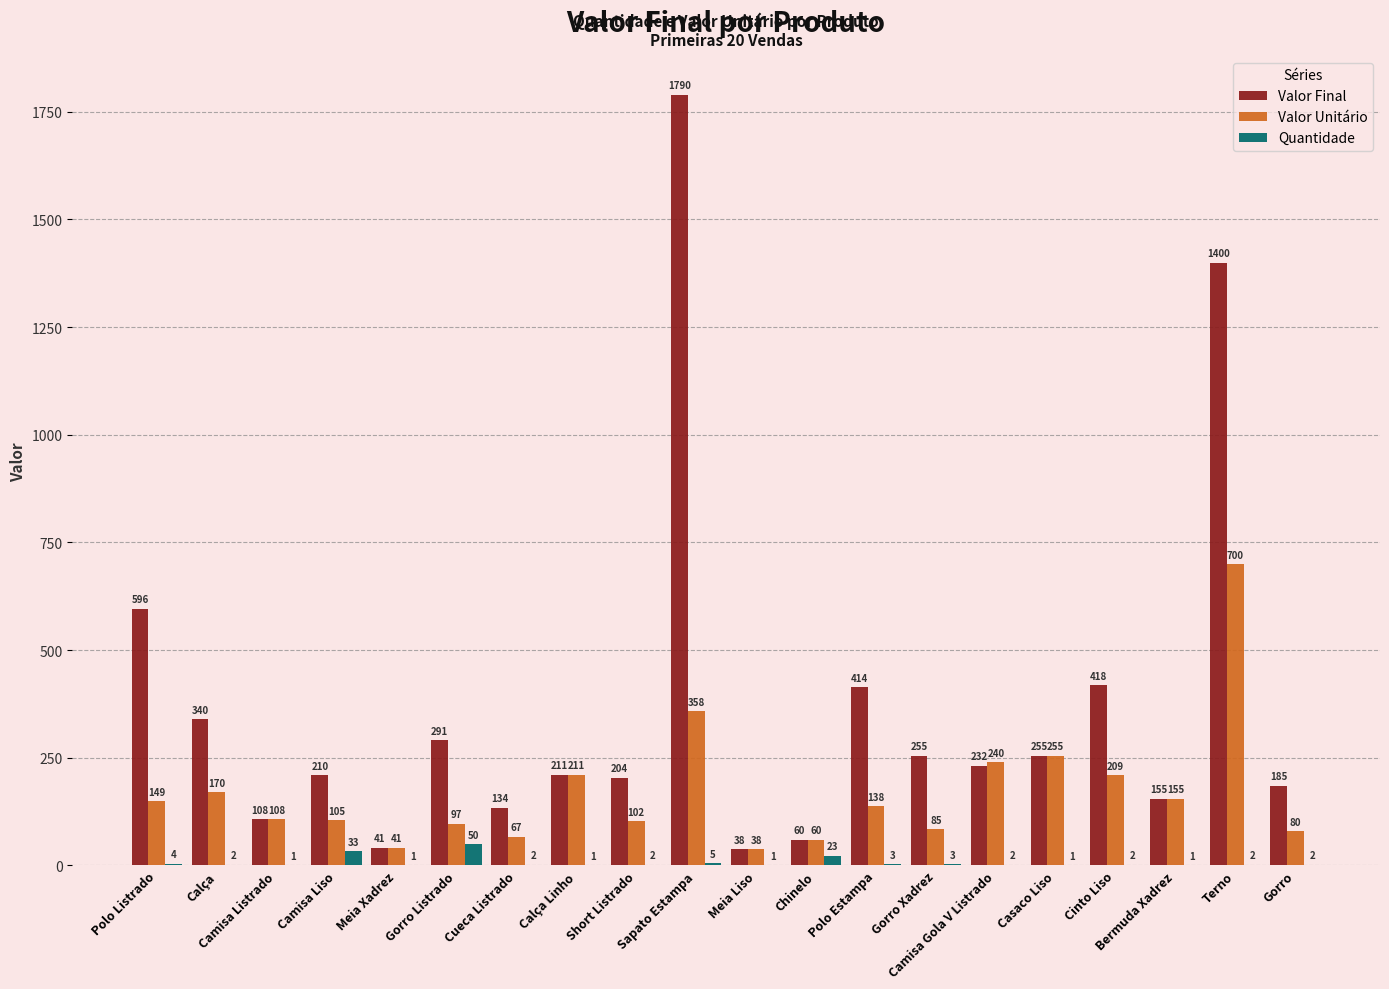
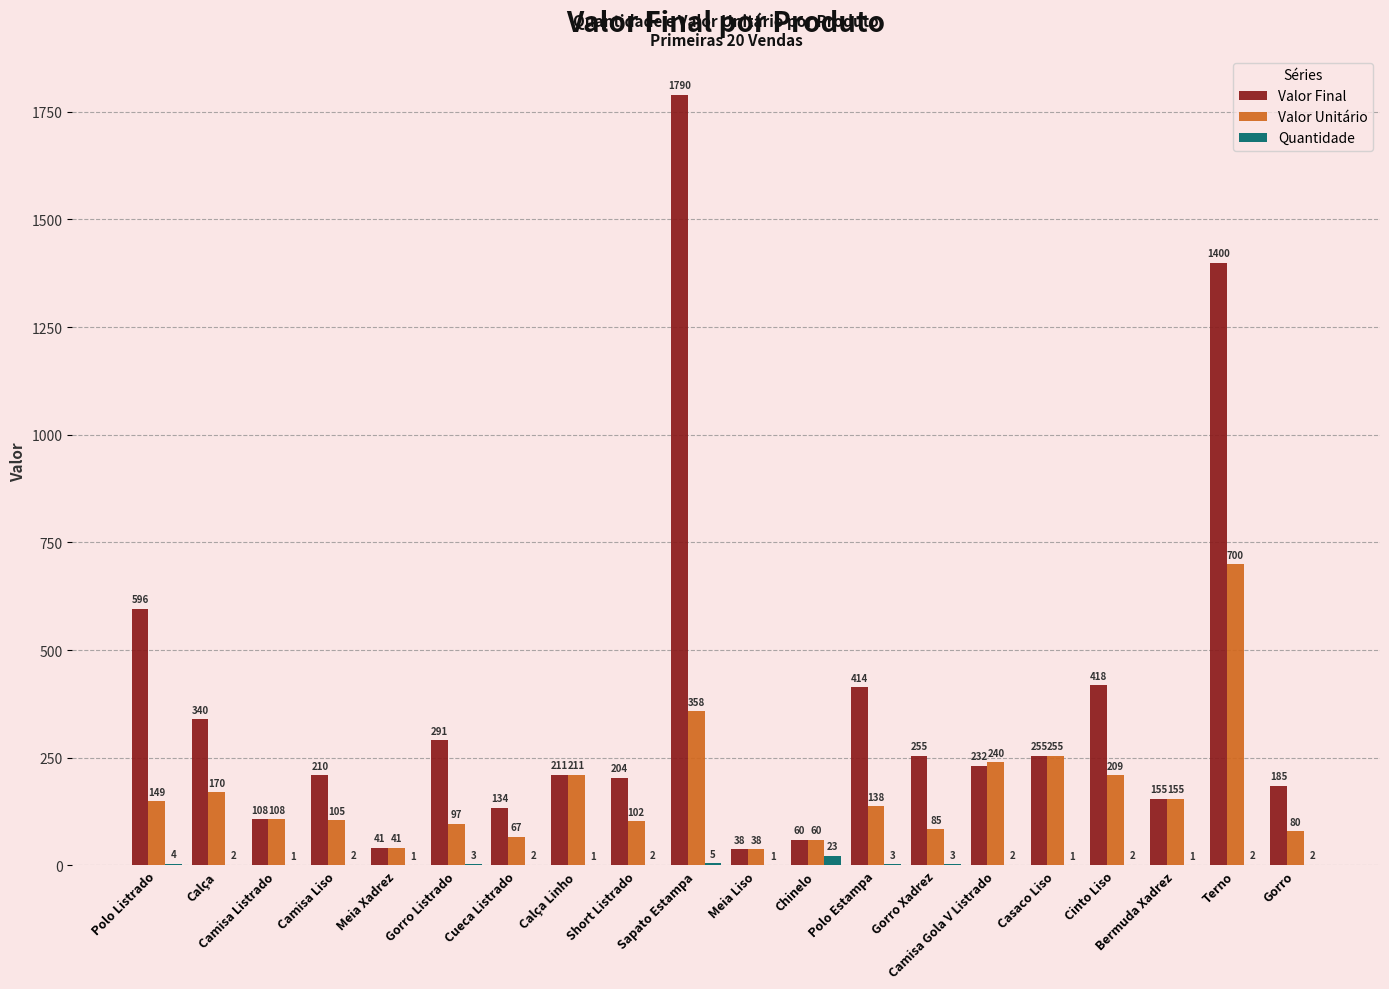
Quantidade, Camisa Liso: 33 -> 2
Quantidade, Gorro Listrado: 50 -> 3
